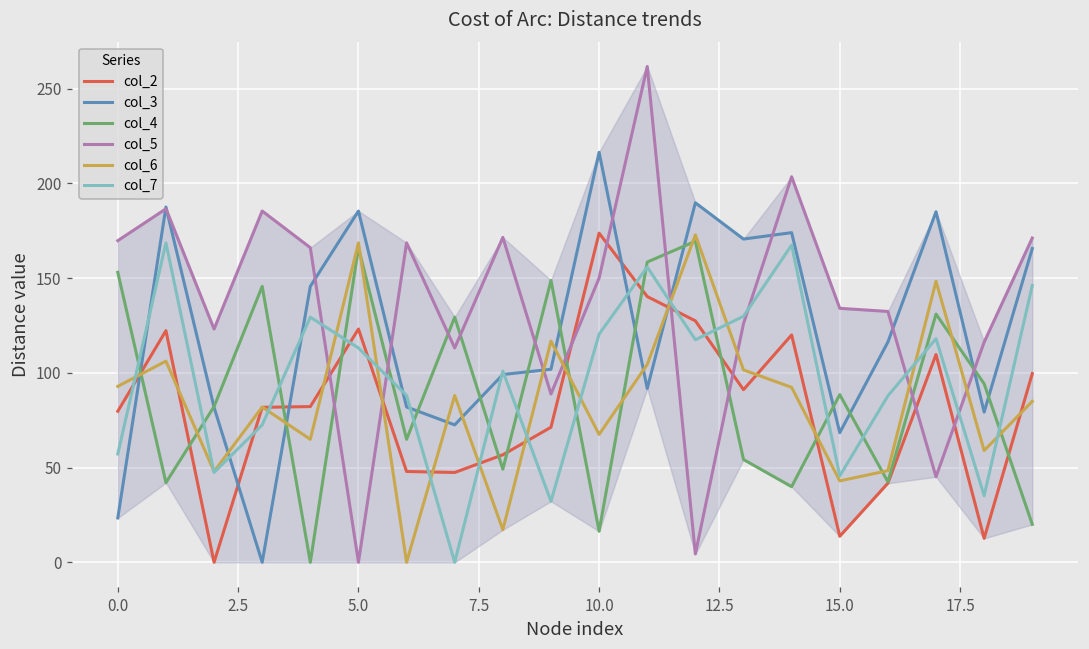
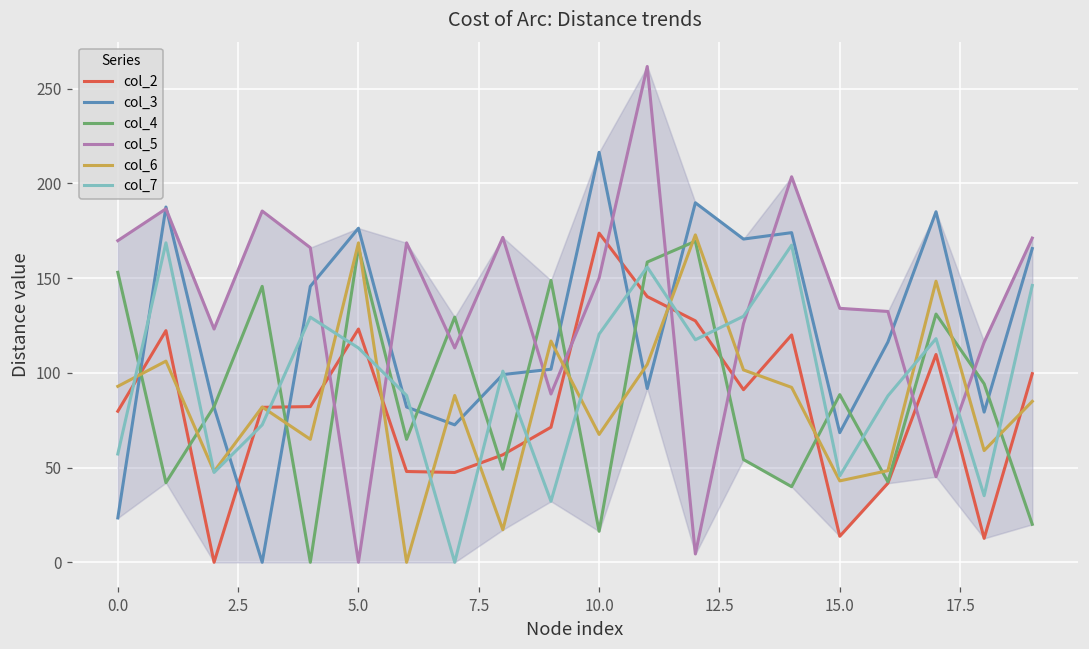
col_3, 5.0: 185 -> 176
